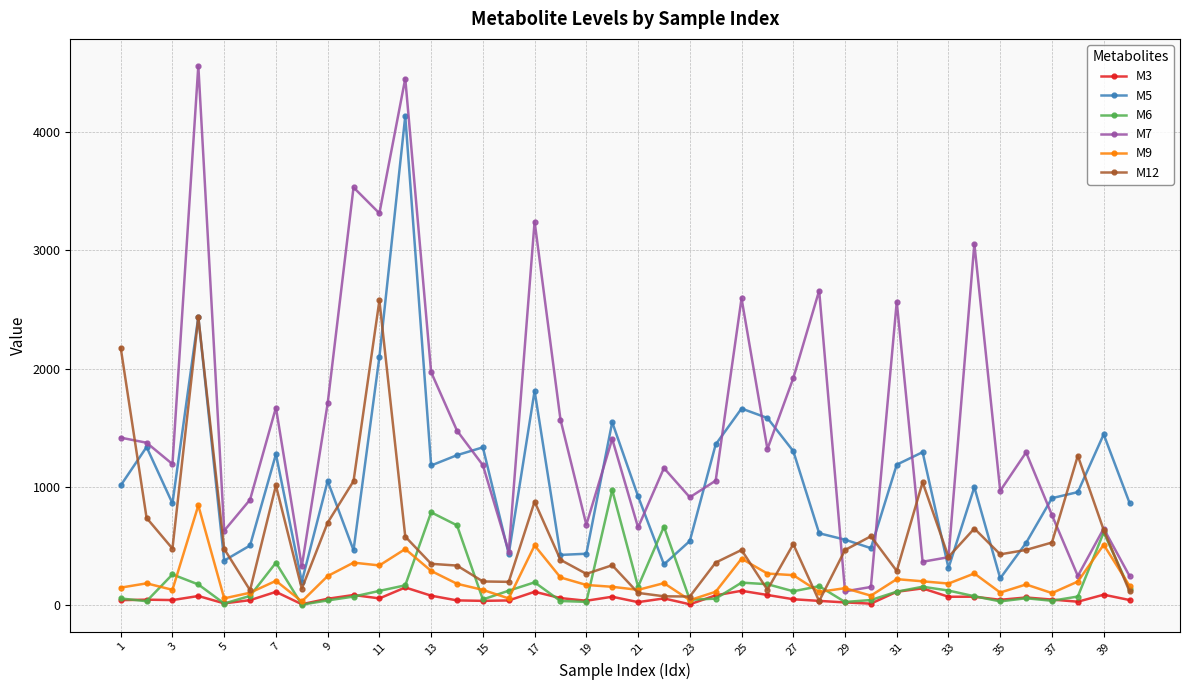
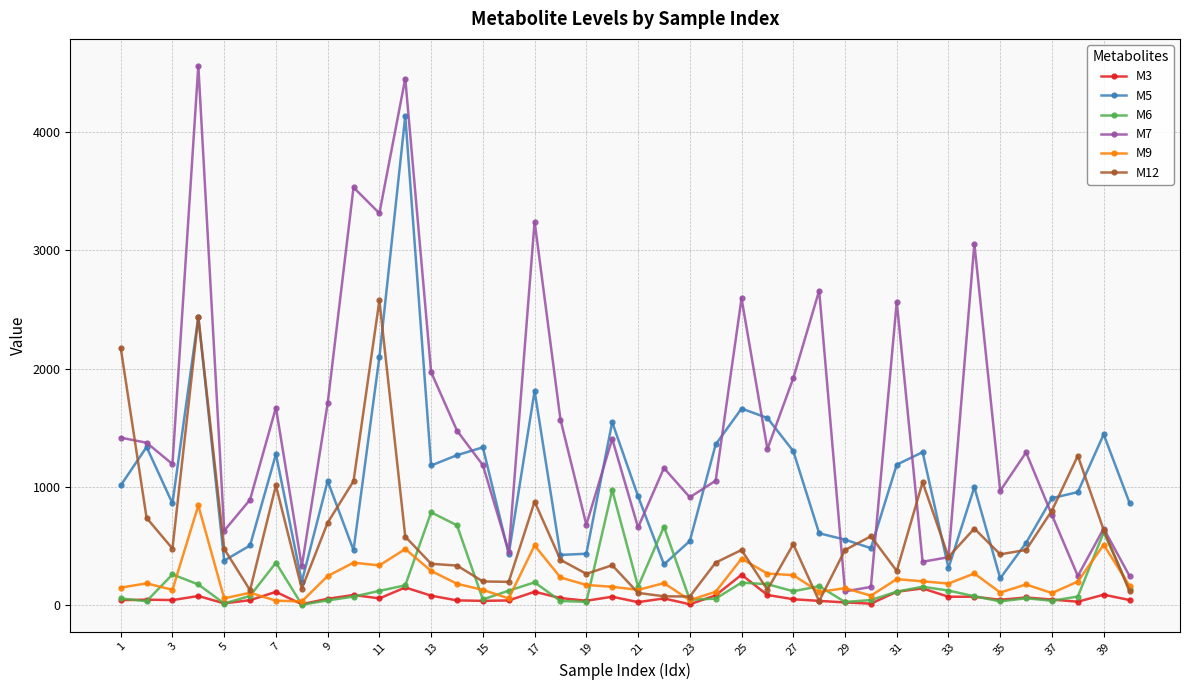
M9, 7: 210 -> 40
M3, 25: 120 -> 260
M12, 37: 530 -> 800
